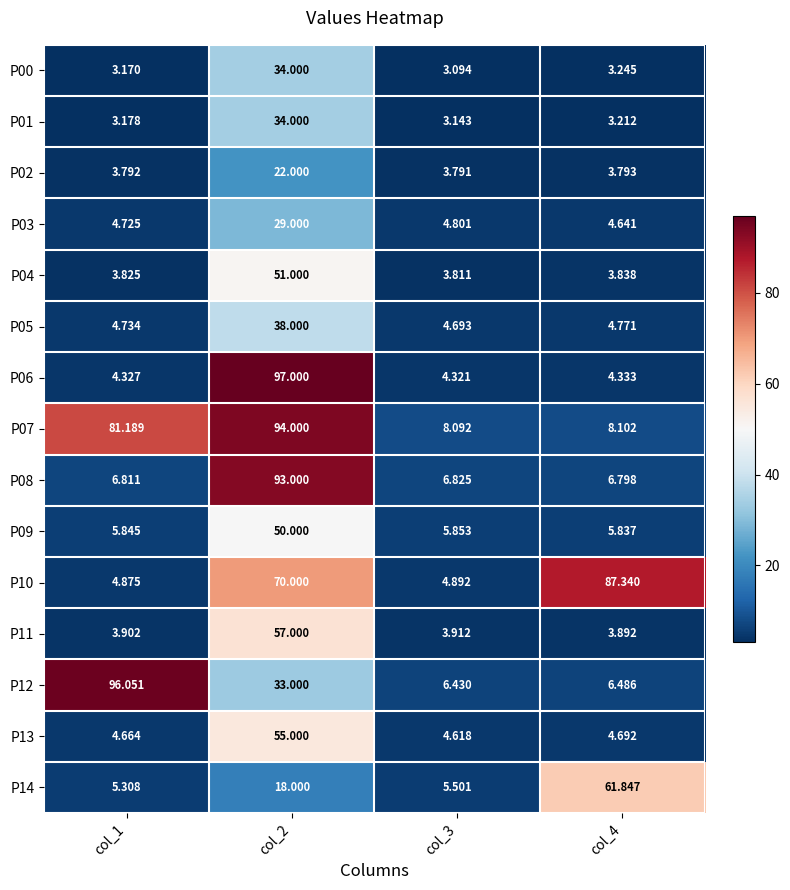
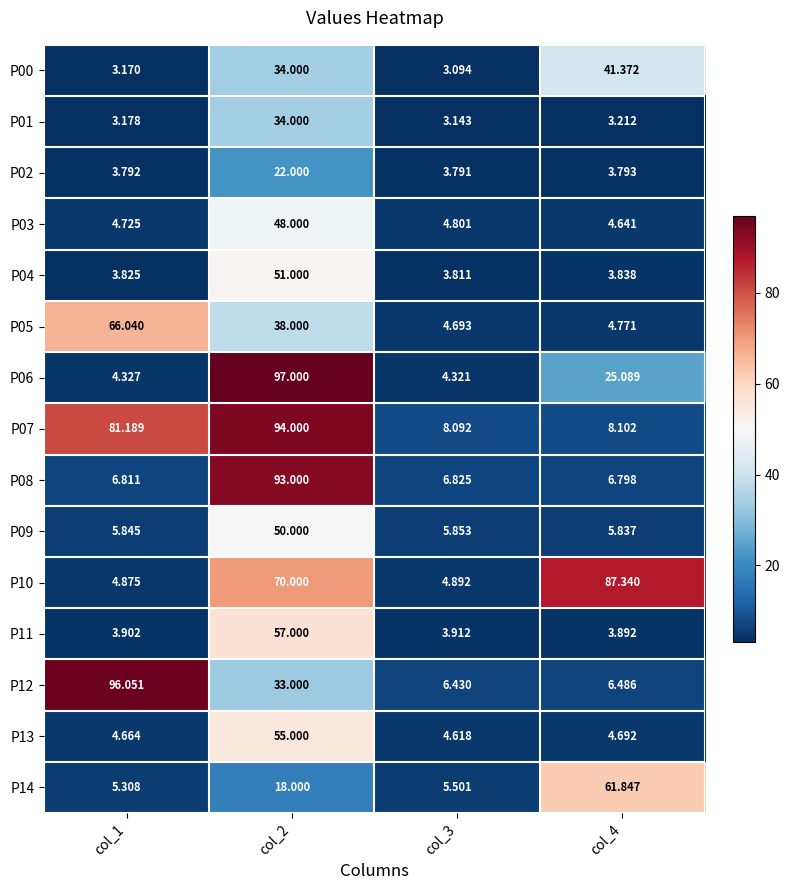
P00, col_4: 3.245 -> 41.372
P03, col_2: 29.000 -> 48.000
P05, col_1: 4.734 -> 66.040
P06, col_4: 4.333 -> 25.089
